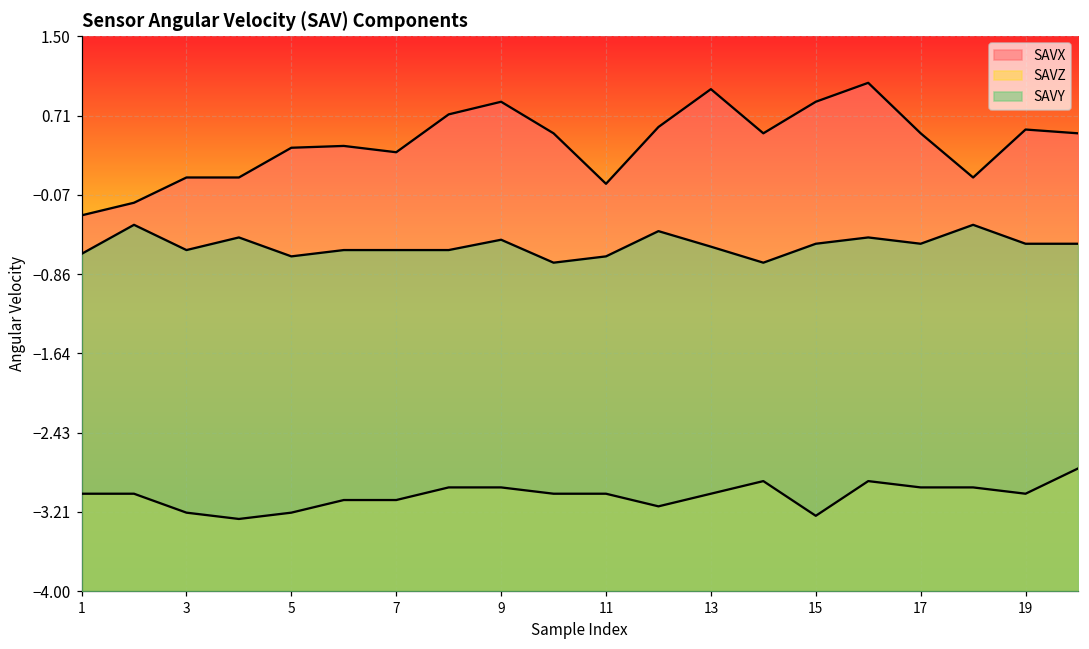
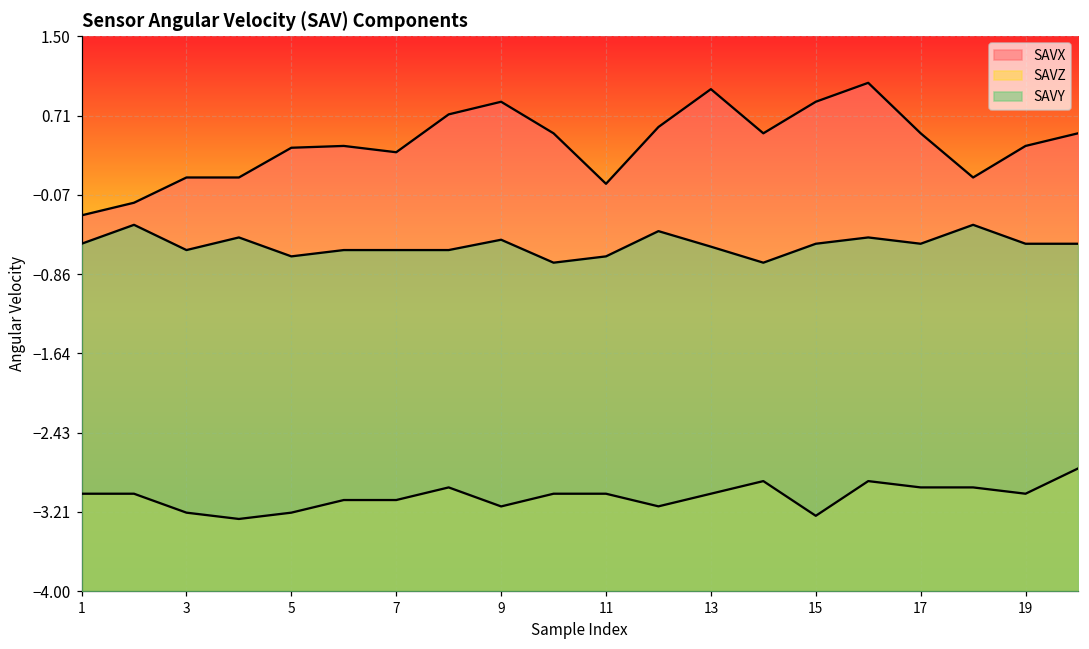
SAVY, 1: -0.7 -> -0.6
SAVZ, 9: -3.0 -> -3.2
SAVX, 19: 0.6 -> 0.4
